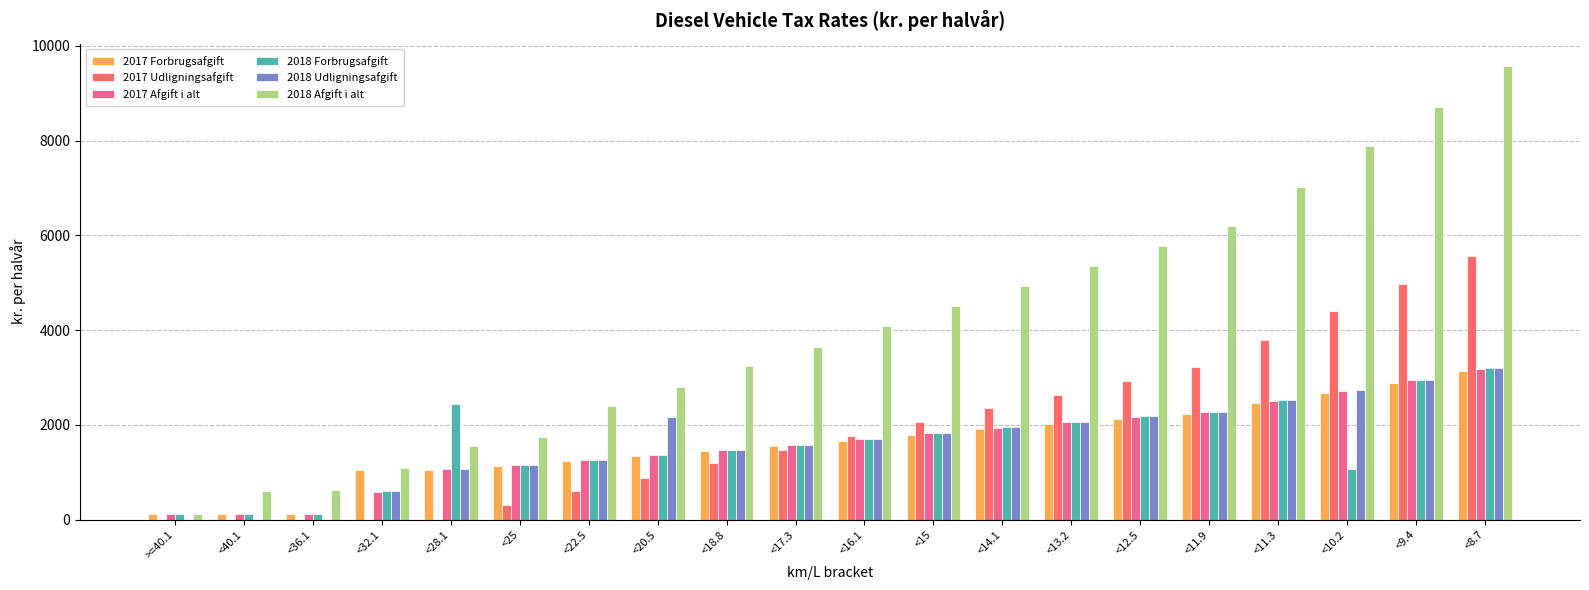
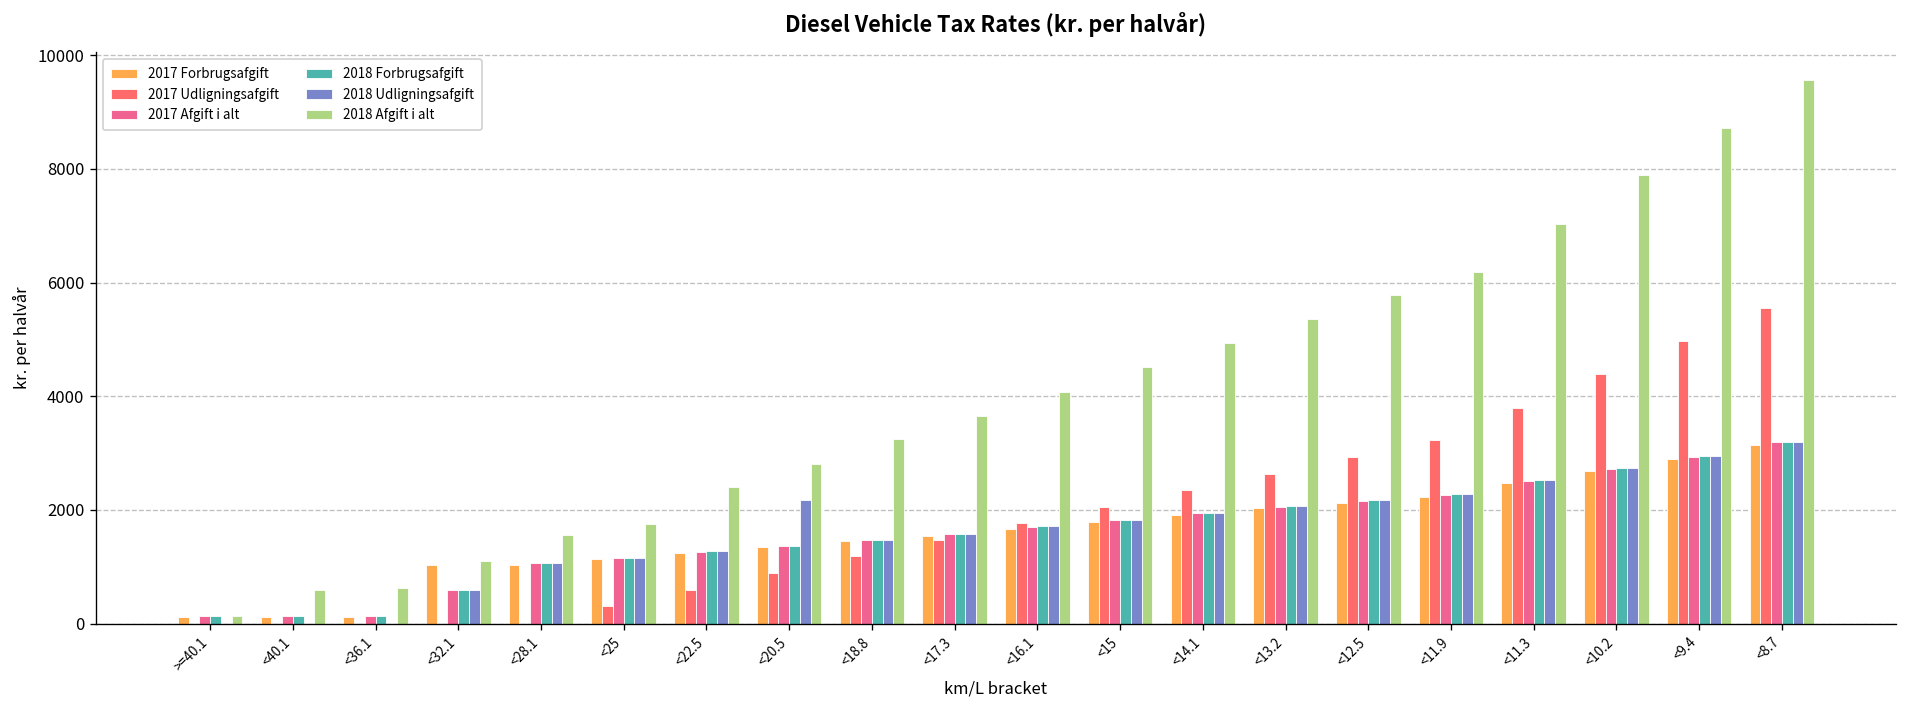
2018 Forbrugsafgift, <28.1: 2400 -> 1100
2018 Forbrugsafgift, <10.2: 1100 -> 2700
